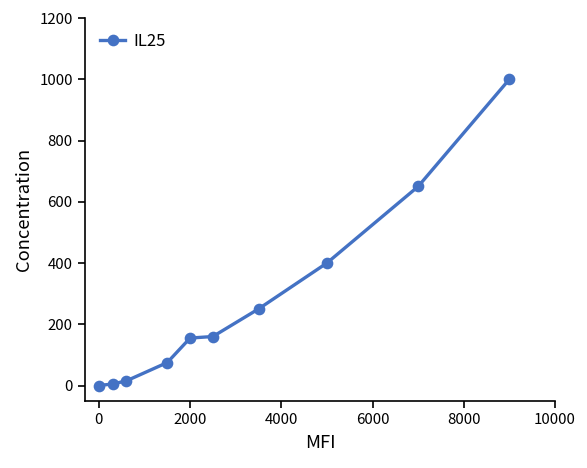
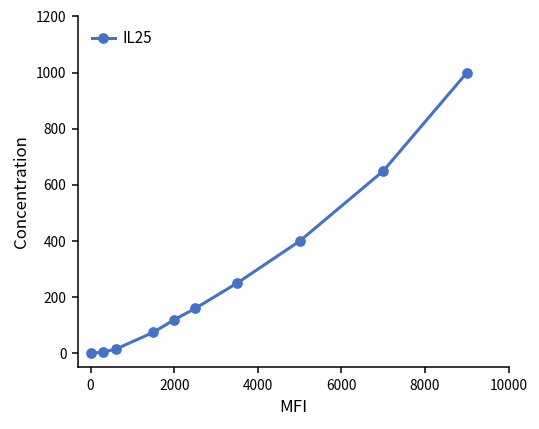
2000: 160 -> 120
